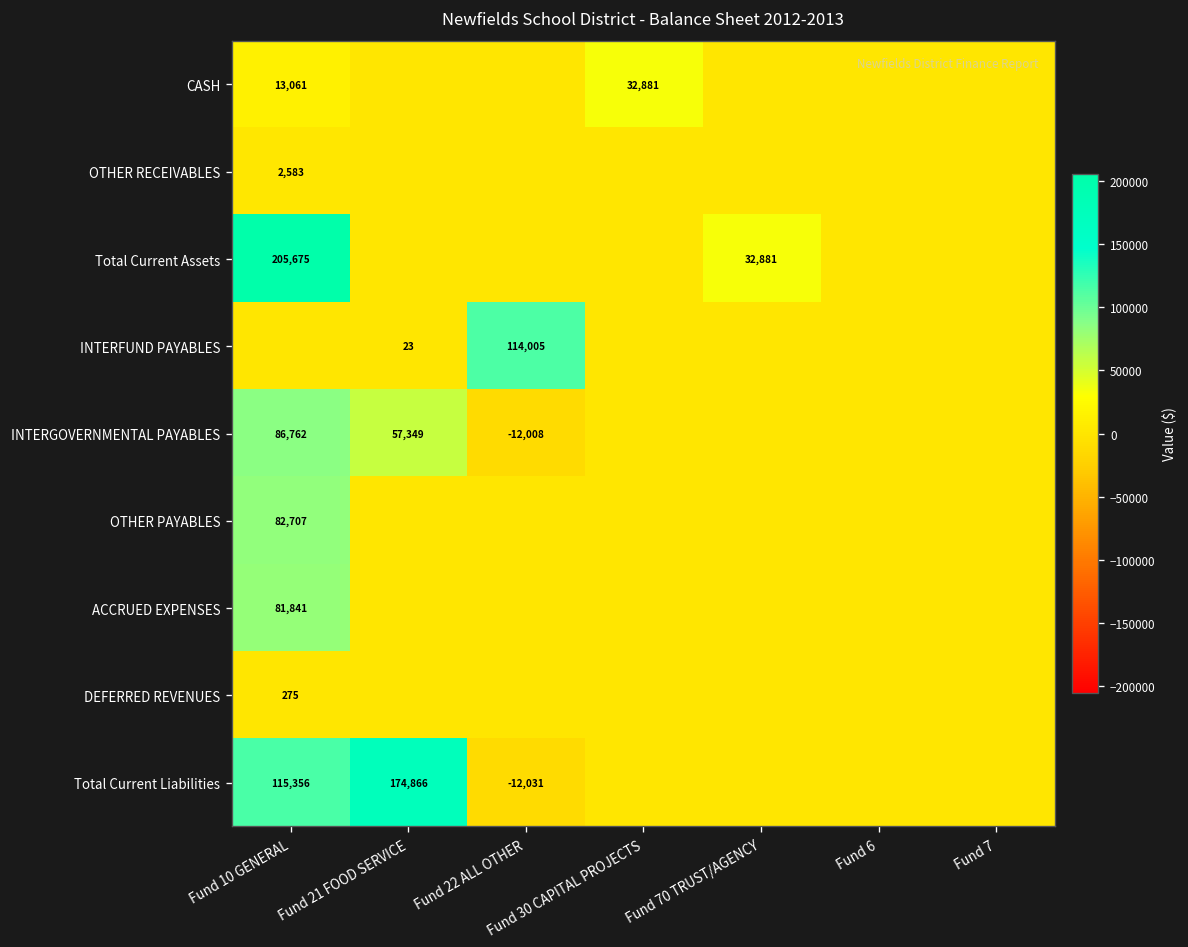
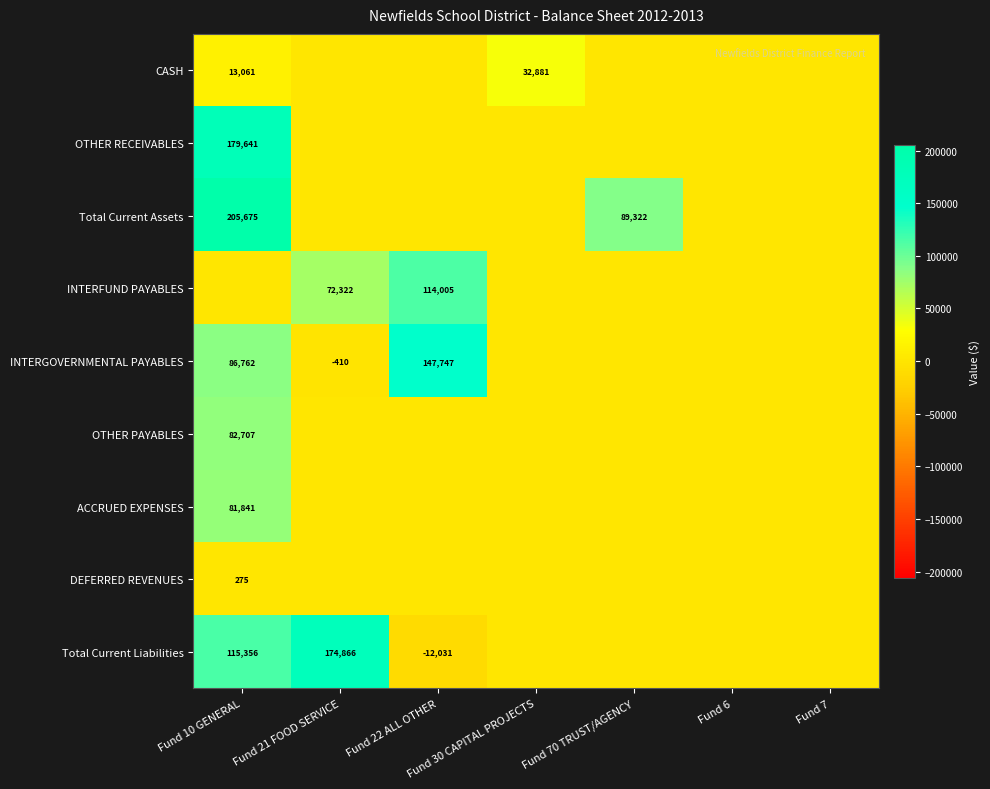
OTHER RECEIVABLES, Fund 10 GENERAL: 2,583 -> 179,641
Total Current Assets, Fund 70 TRUST/AGENCY: 32,881 -> 89,322
INTERFUND PAYABLES, Fund 21 FOOD SERVICE: 23 -> 72,322
INTERGOVERNMENTAL PAYABLES, Fund 21 FOOD SERVICE: 57,349 -> -410
INTERGOVERNMENTAL PAYABLES, Fund 22 ALL OTHER: -12,008 -> 147,747
